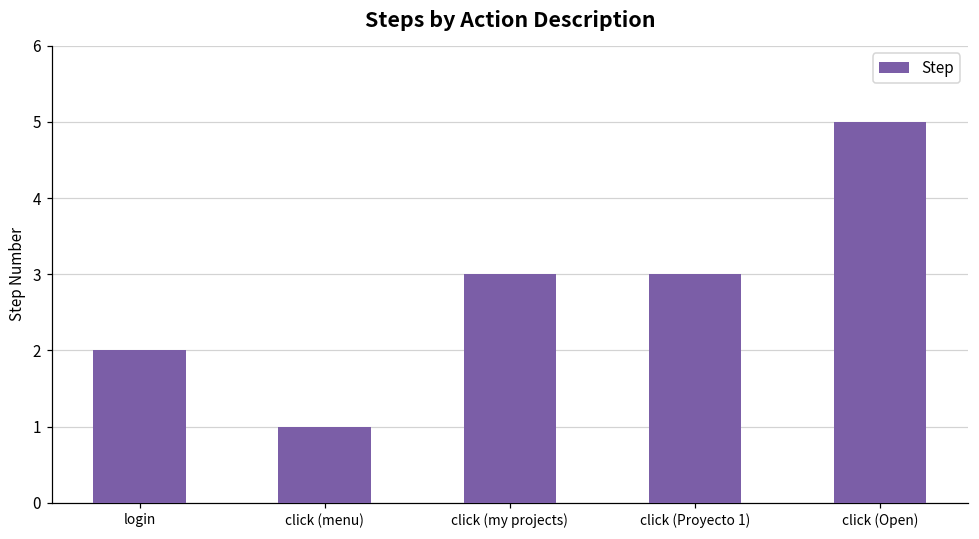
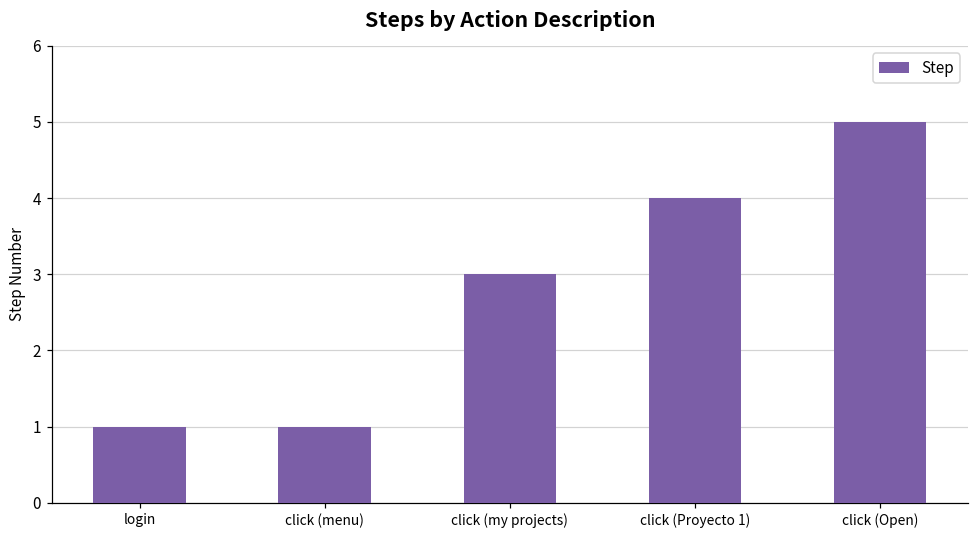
login: 2 -> 1
click (Proyecto 1): 3 -> 4
